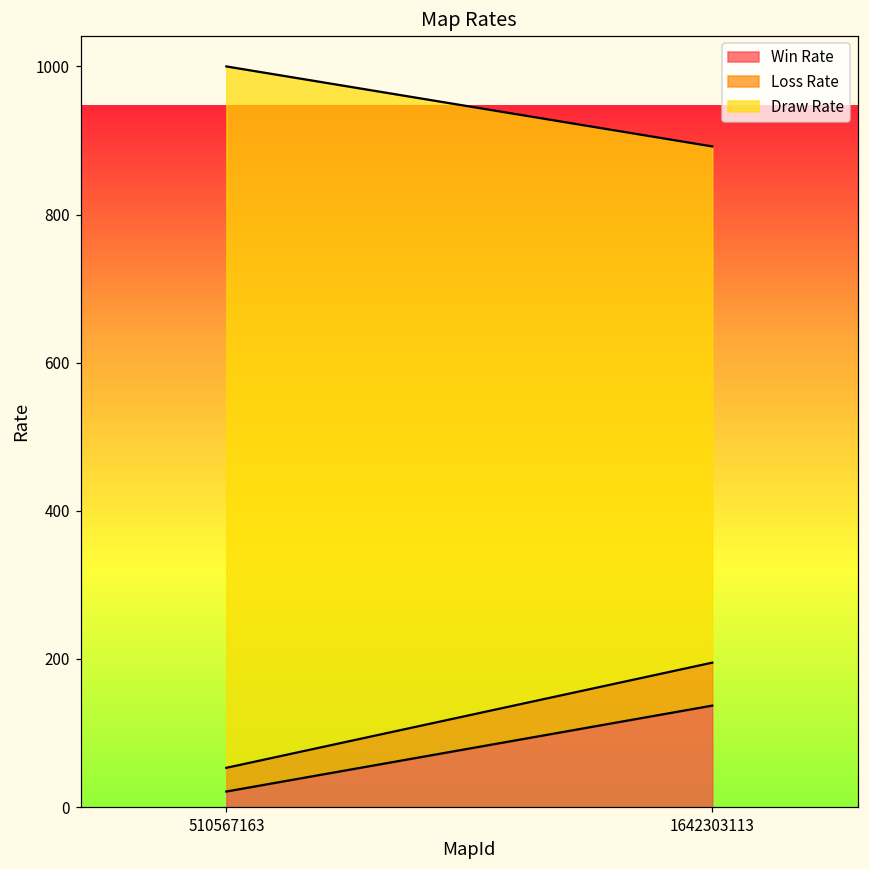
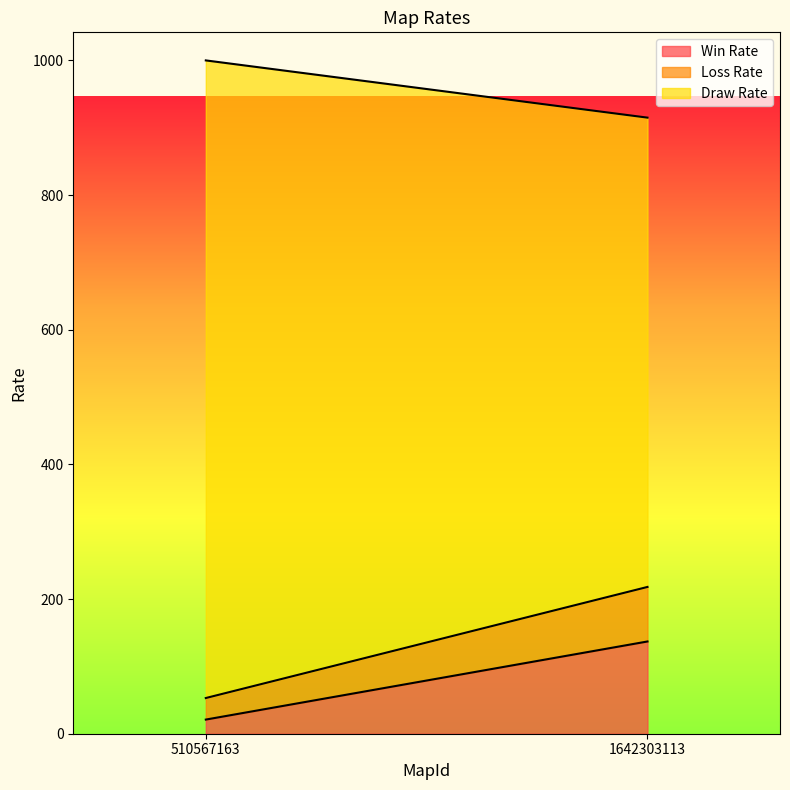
Loss Rate, 1642303113: 60 -> 80
